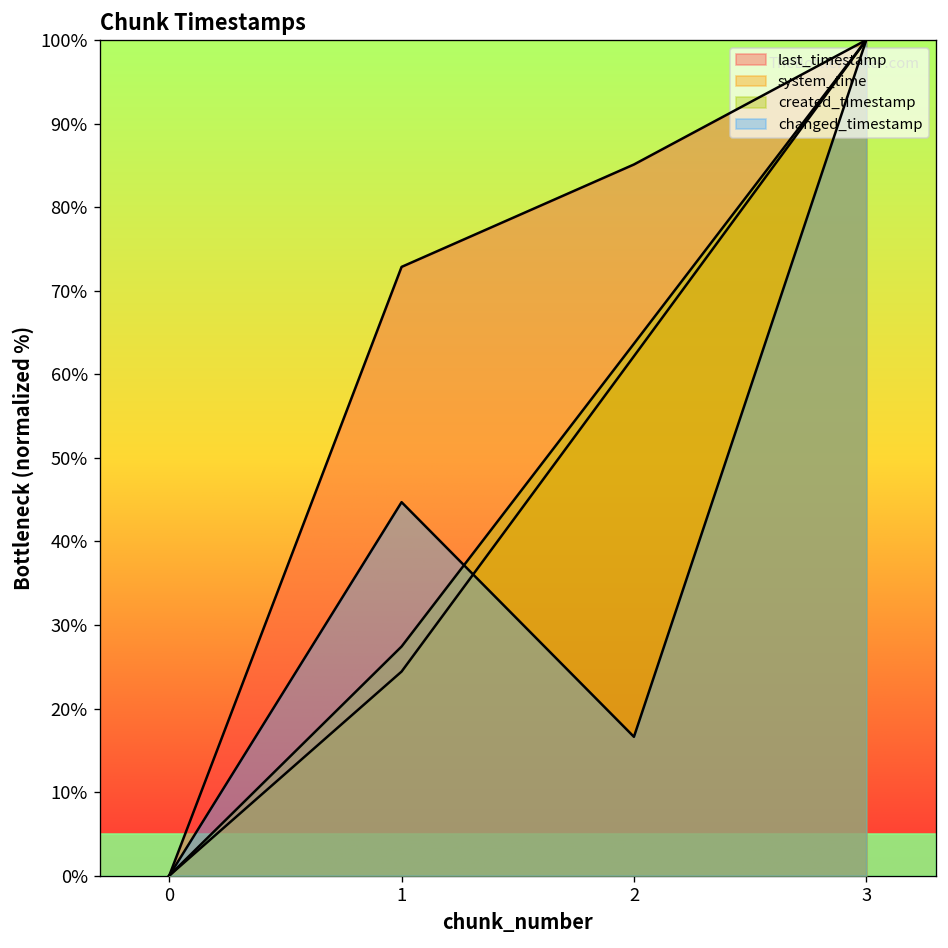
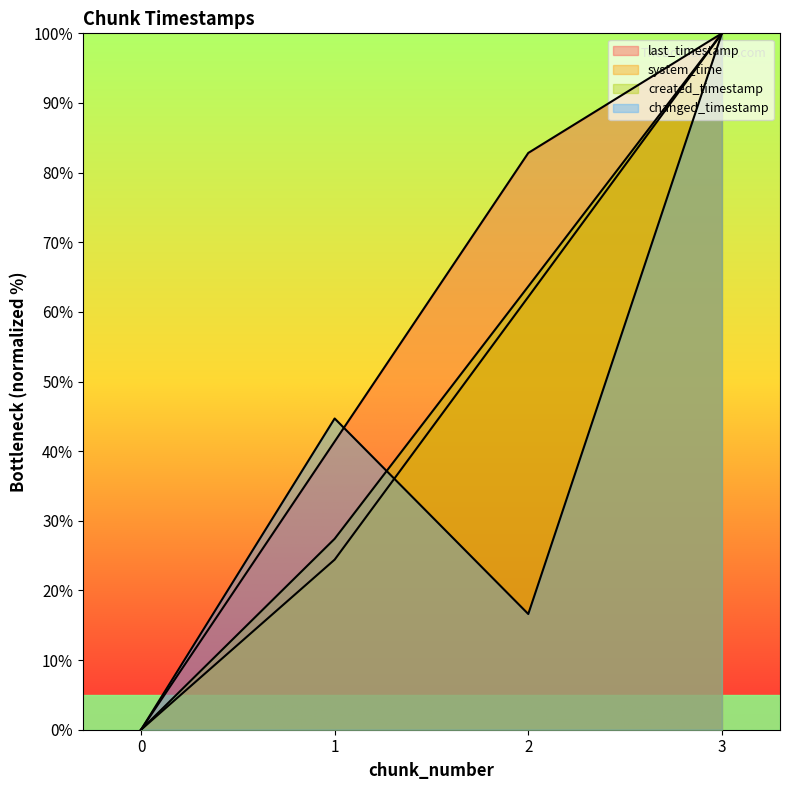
last_timestamp, 1: 73% -> 41%
last_timestamp, 2: 85% -> 83%
